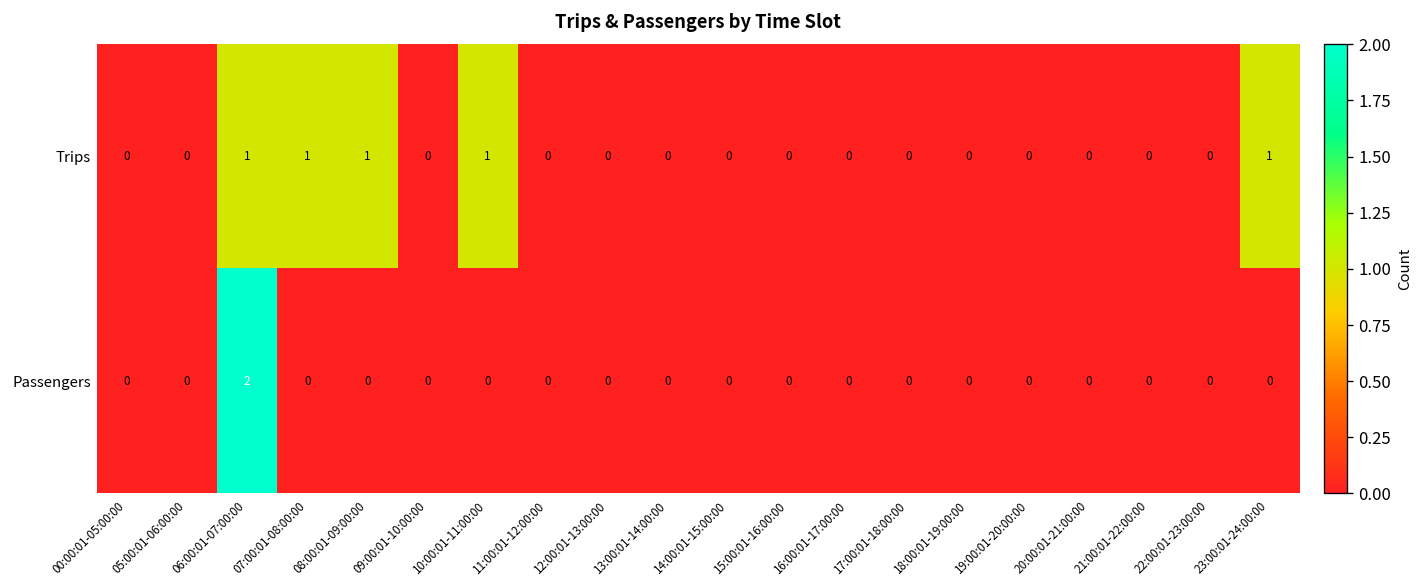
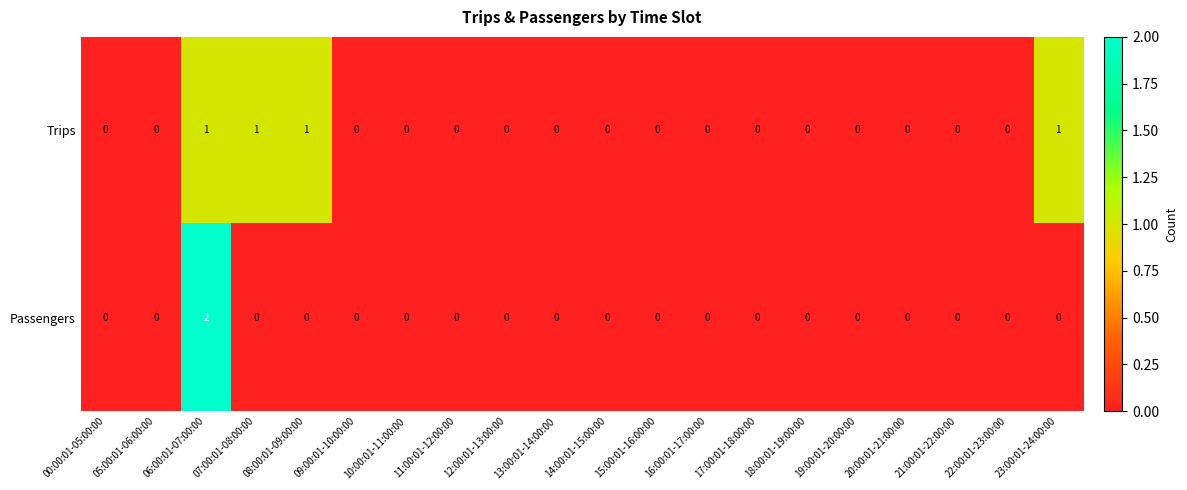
Trips, 10:00:01-11:00:00: 1 -> 0
